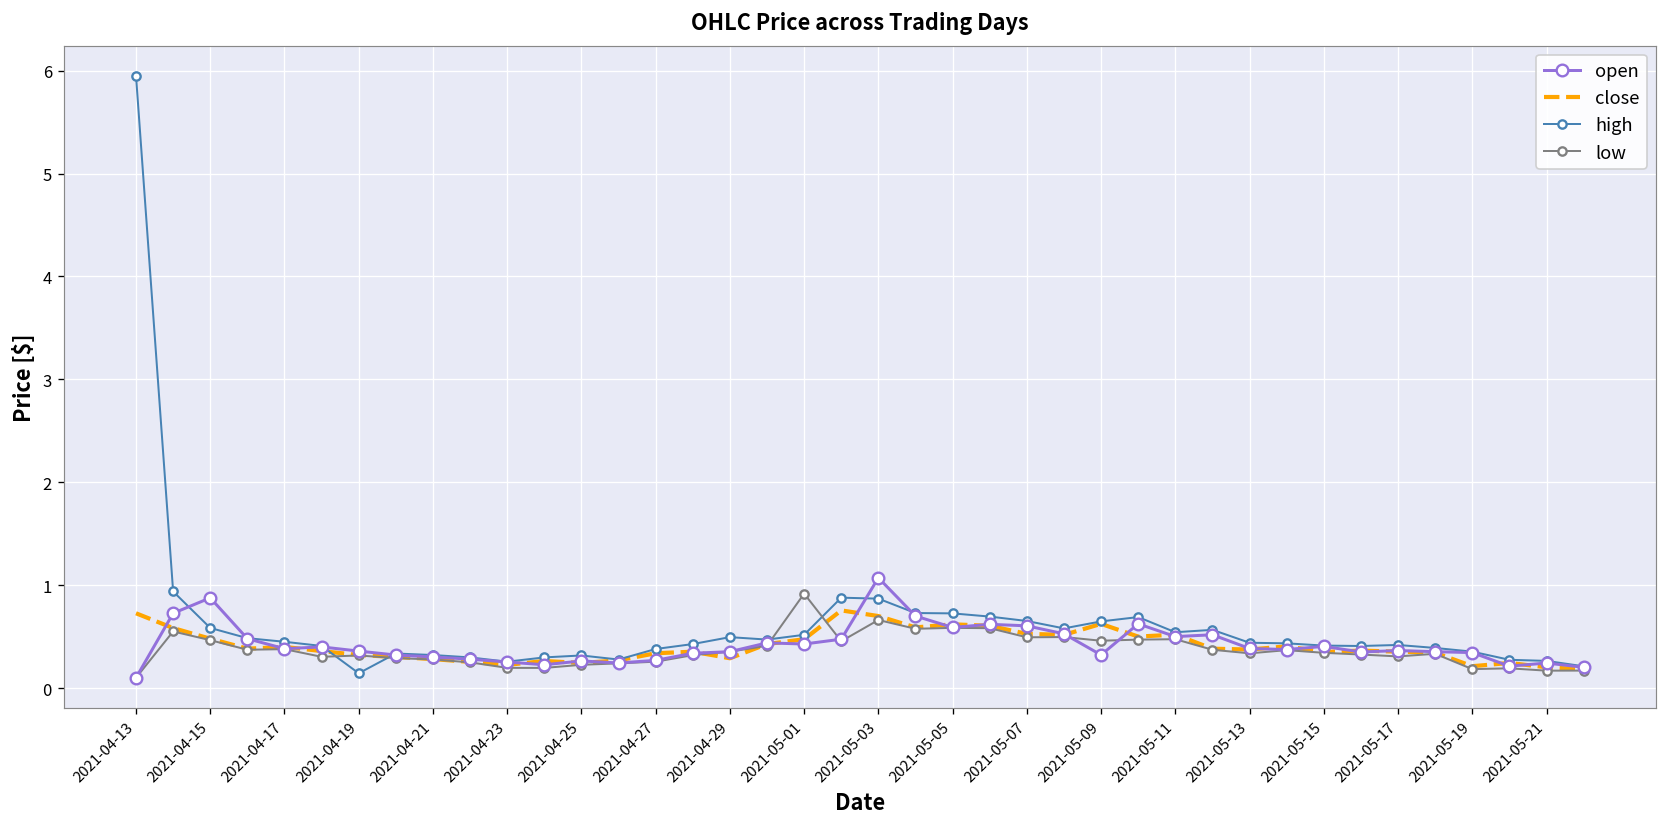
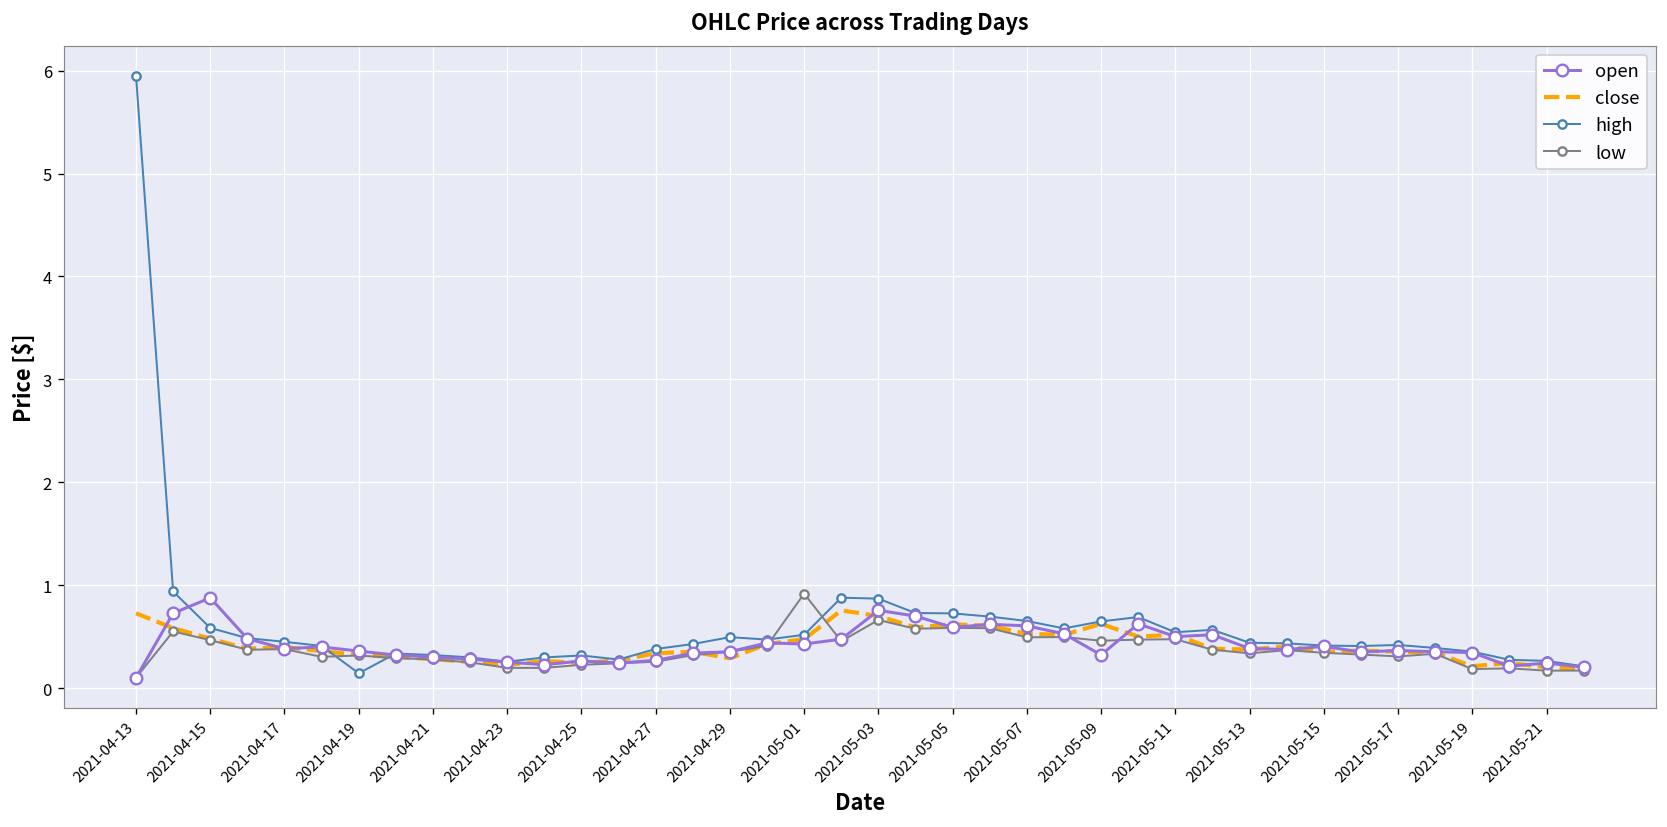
open, 2021-05-03: 1.1 -> 0.8
